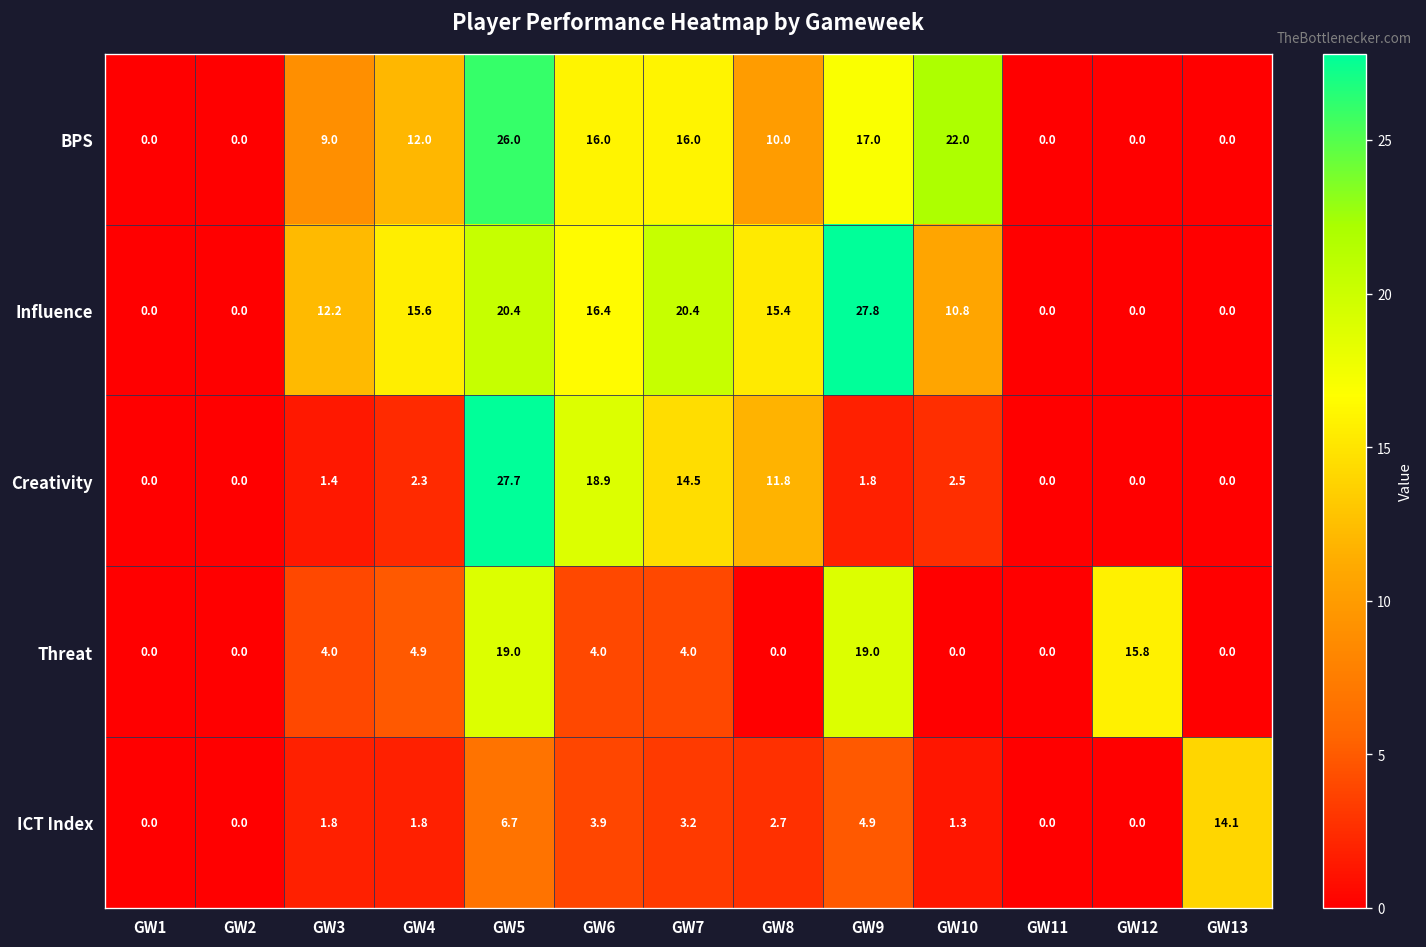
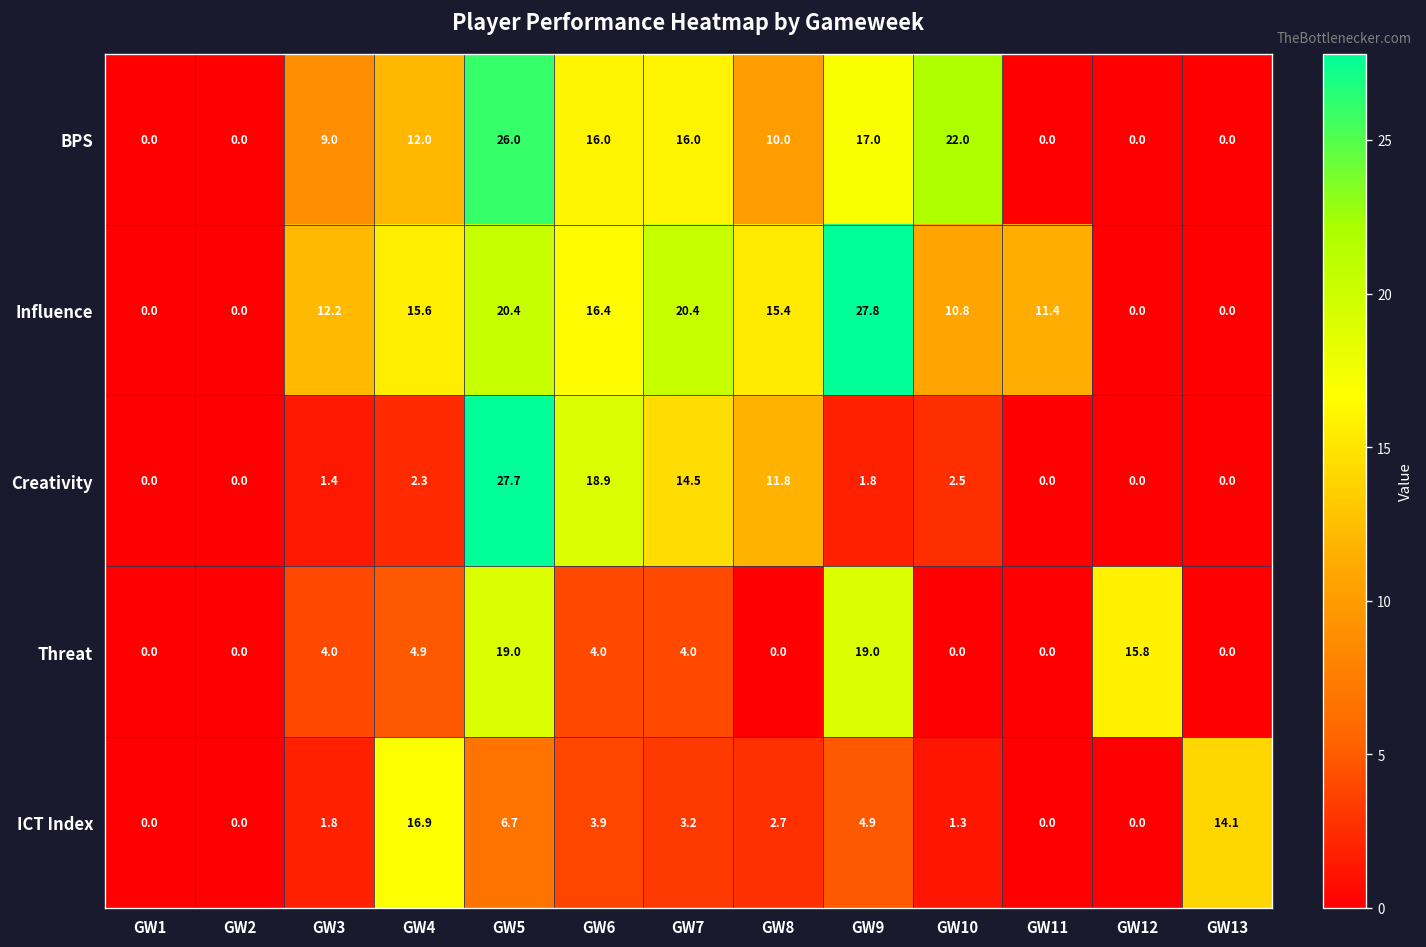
Influence, GW11: 0.0 -> 11.4
ICT Index, GW4: 1.8 -> 16.9
